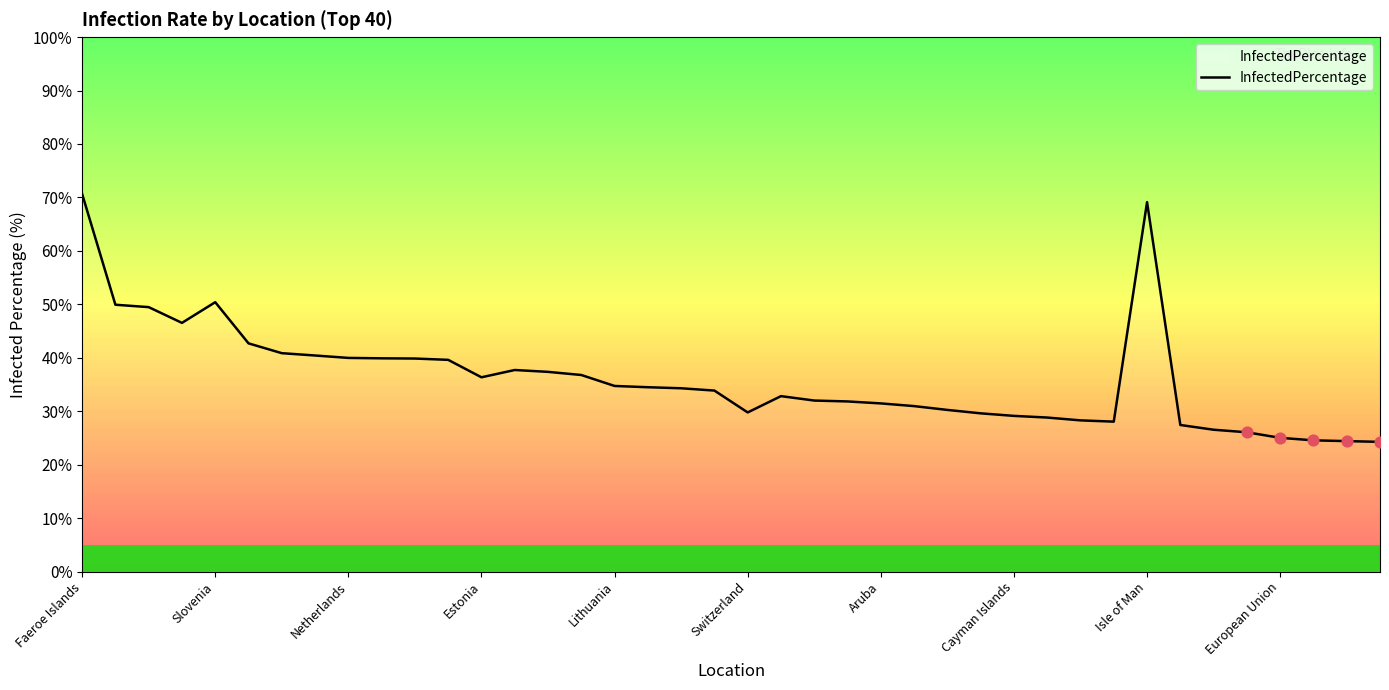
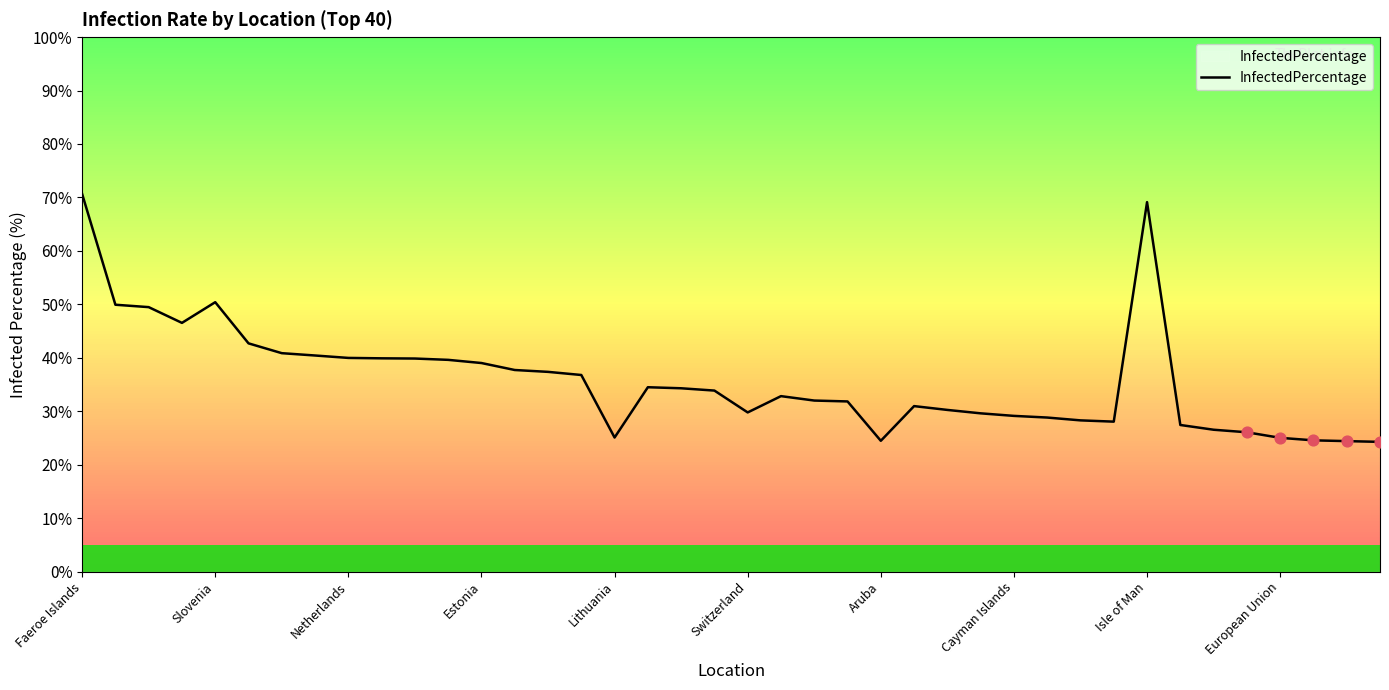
InfectedPercentage, Estonia: 36% -> 39%
InfectedPercentage, Lithuania: 35% -> 25%
InfectedPercentage, Aruba: 31% -> 24%
